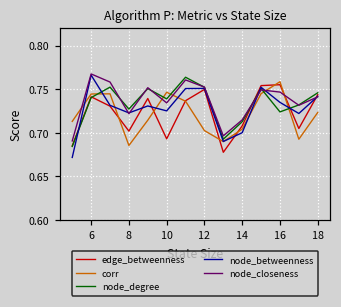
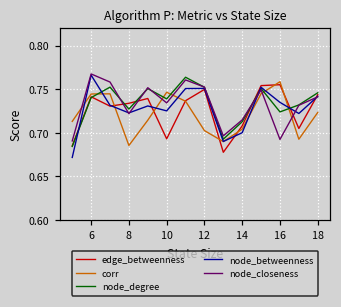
edge_betweenness, 8: 0.70 -> 0.73
node_closeness, 16: 0.75 -> 0.69
